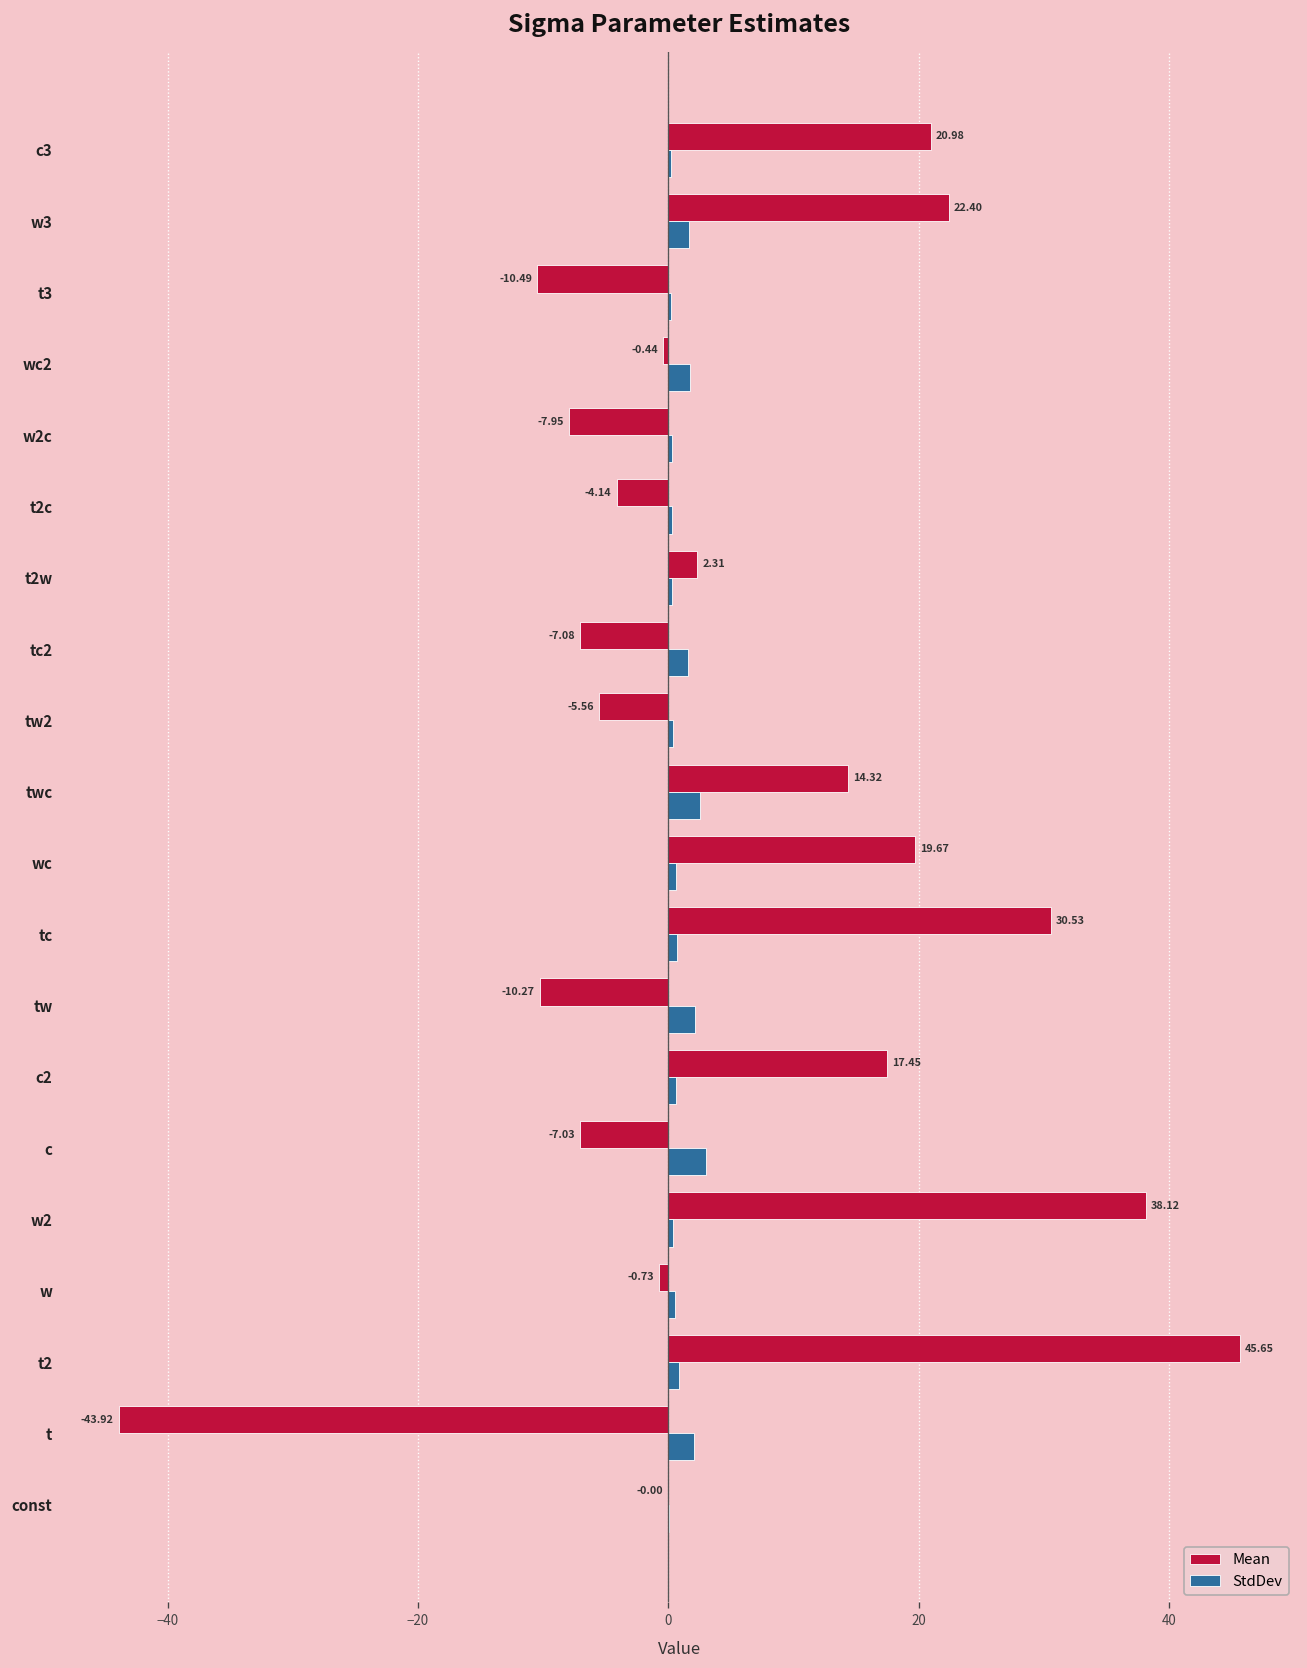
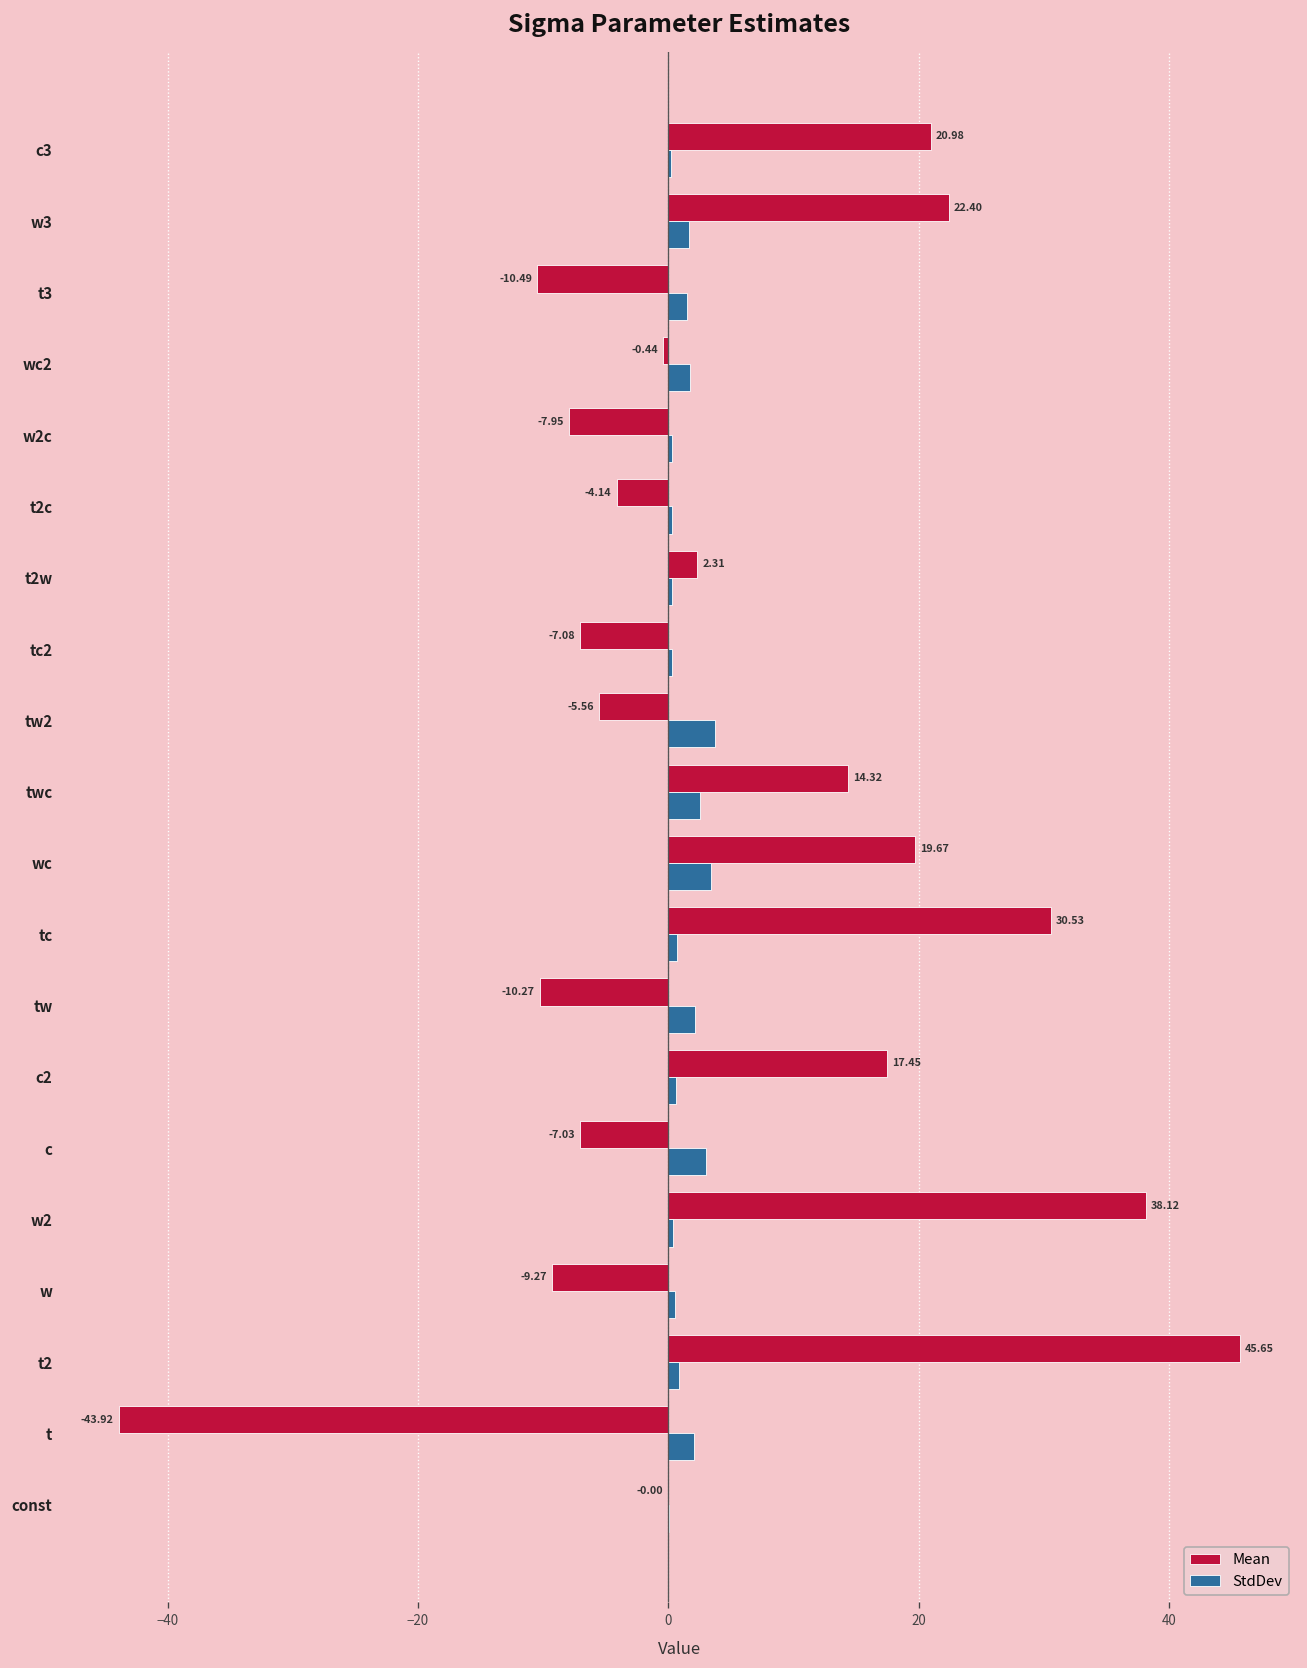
StdDev, t3: 0.2 -> 1.4
StdDev, tc2: 1.6 -> 0.3
StdDev, tw2: 0.4 -> 3.8
StdDev, wc: 0.6 -> 3.4
Mean, w: -0.73 -> -9.27
